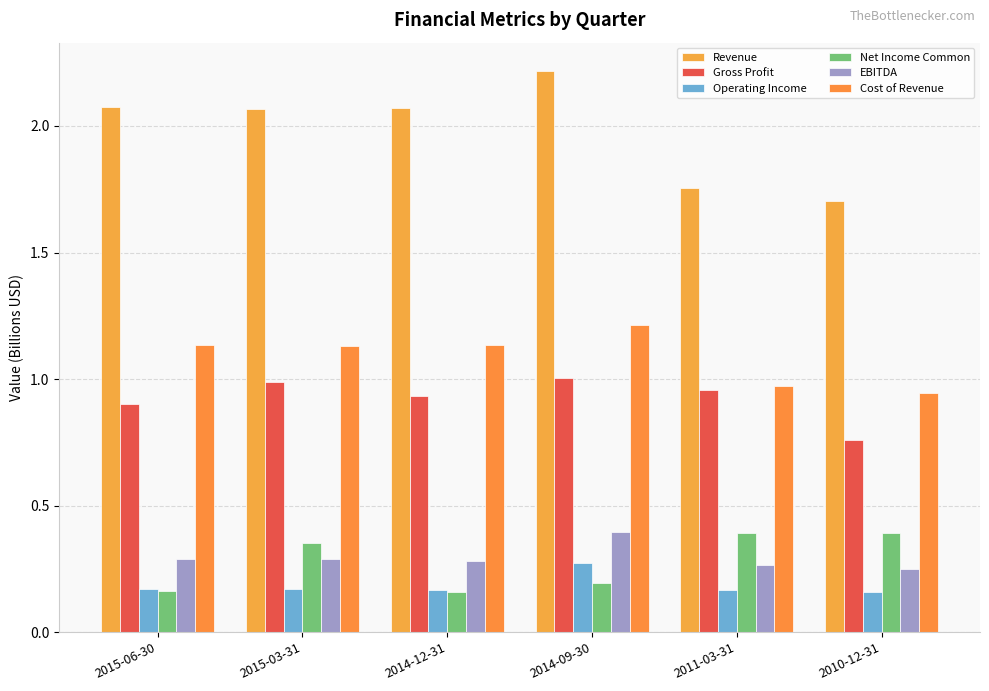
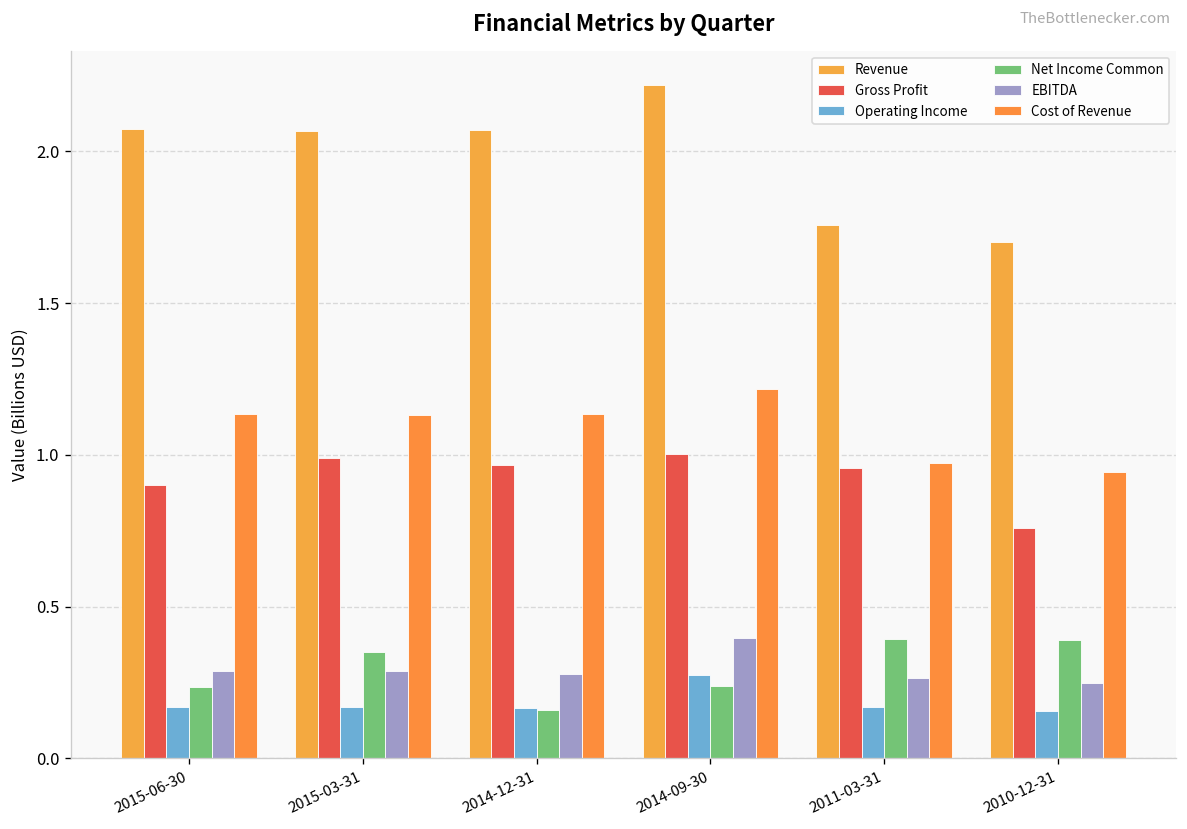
Net Income Common, 2015-06-30: 0.16 -> 0.24
Gross Profit, 2014-12-31: 0.93 -> 0.97
Net Income Common, 2014-09-30: 0.19 -> 0.24
